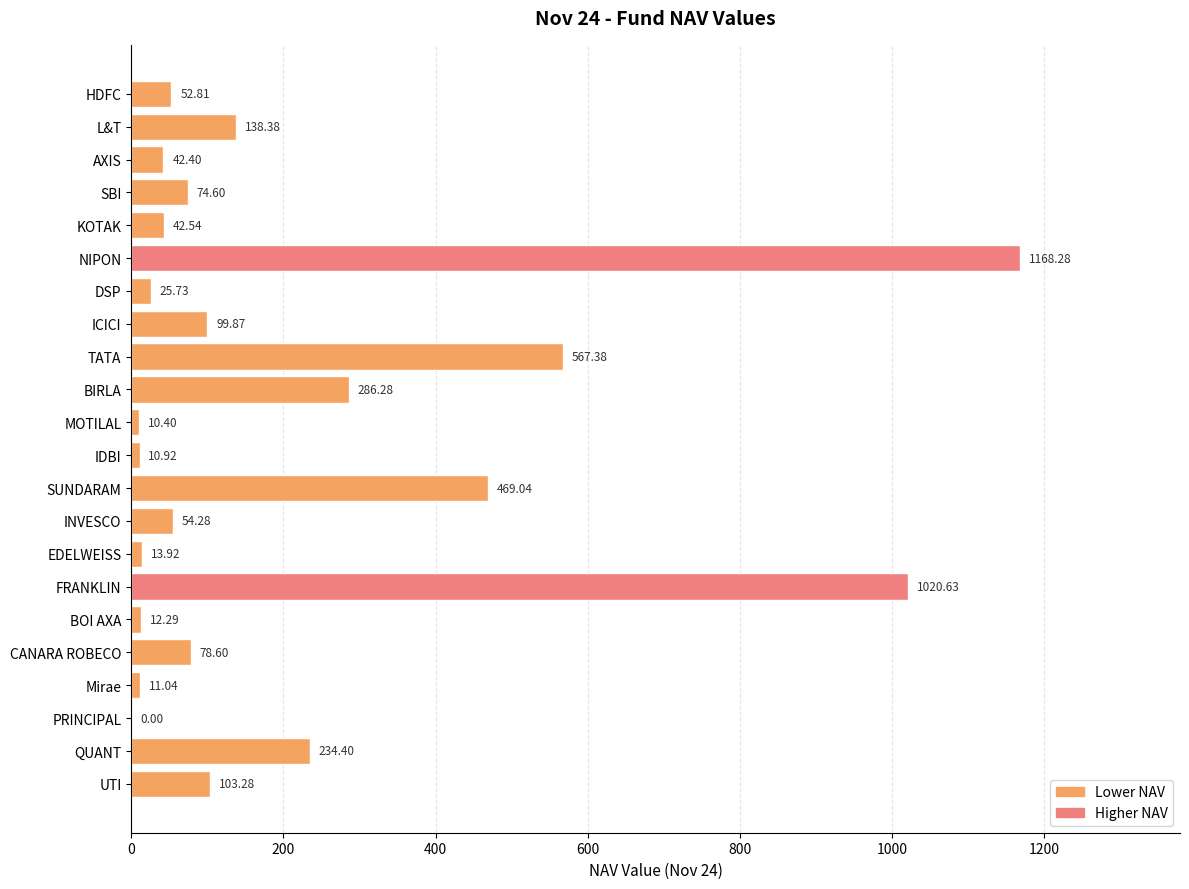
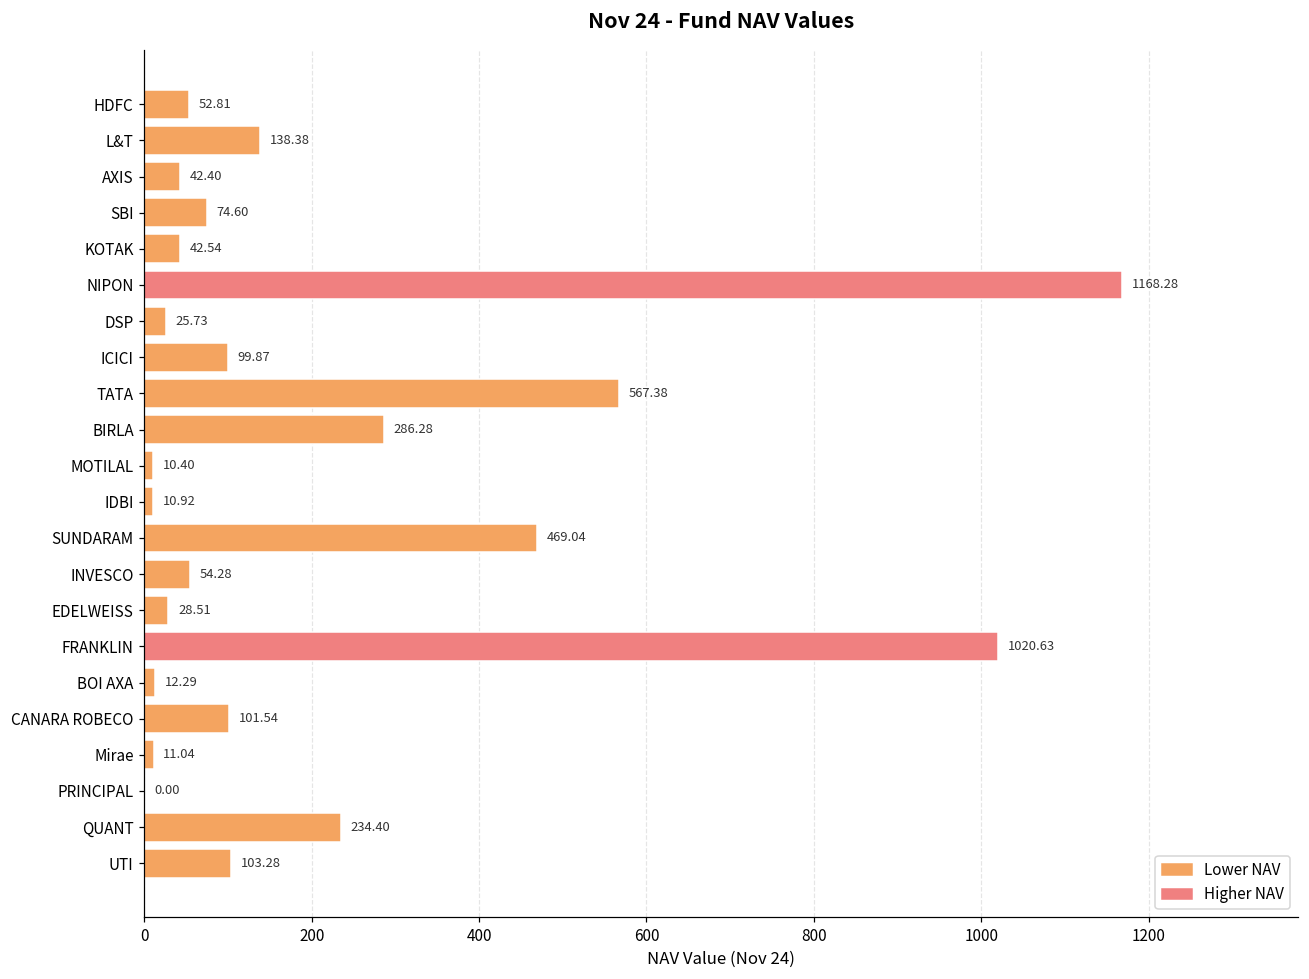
EDELWEISS: 13.92 -> 28.51
CANARA ROBECO: 78.60 -> 101.54
